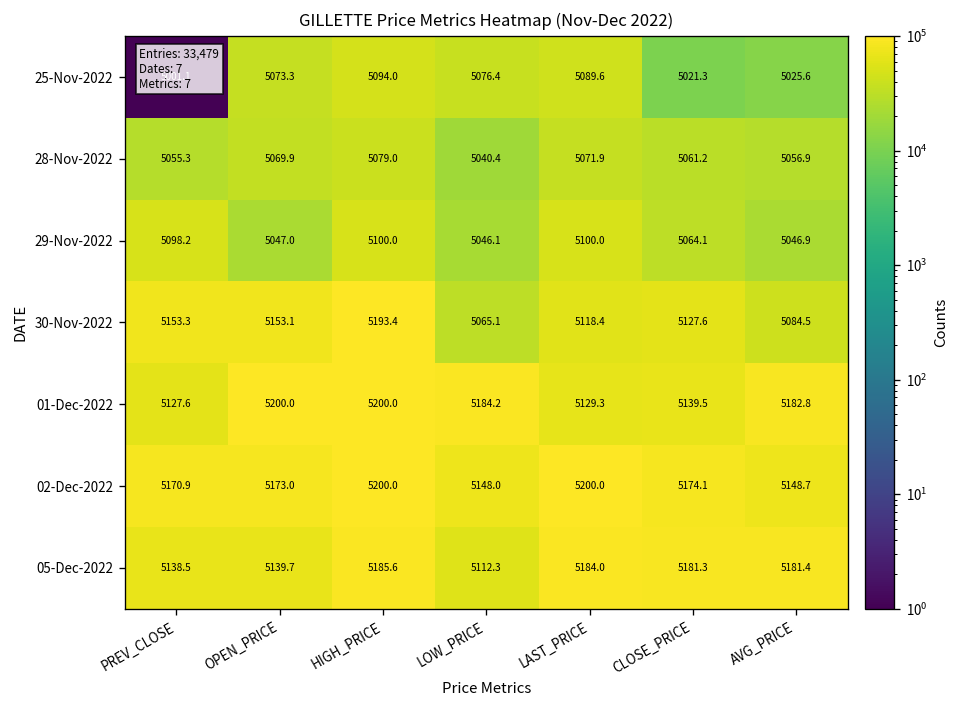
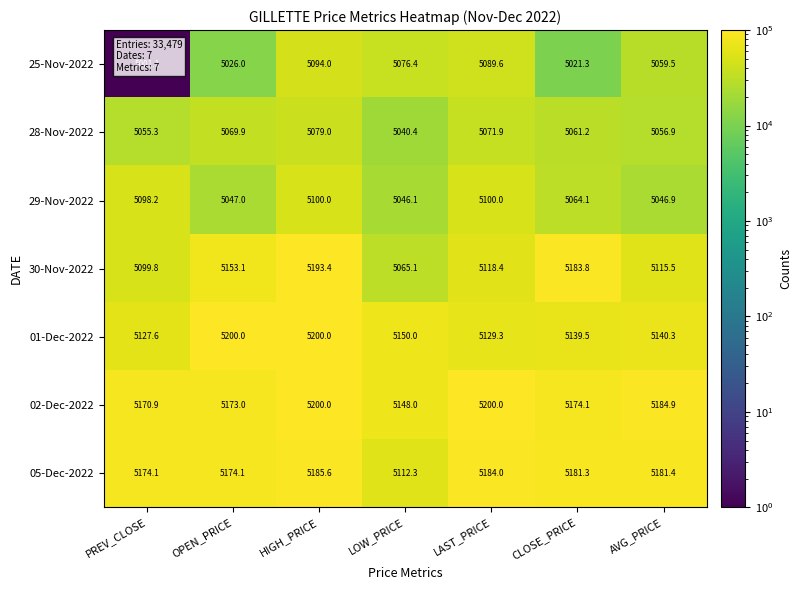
25-Nov-2022, OPEN_PRICE: 5073.3 -> 5026.0
25-Nov-2022, AVG_PRICE: 5025.6 -> 5059.5
30-Nov-2022, PREV_CLOSE: 5153.3 -> 5099.8
30-Nov-2022, CLOSE_PRICE: 5127.6 -> 5183.8
30-Nov-2022, AVG_PRICE: 5084.5 -> 5115.5
01-Dec-2022, LOW_PRICE: 5184.2 -> 5150.0
01-Dec-2022, AVG_PRICE: 5182.8 -> 5140.3
02-Dec-2022, AVG_PRICE: 5148.7 -> 5184.9
05-Dec-2022, PREV_CLOSE: 5138.5 -> 5174.1
05-Dec-2022, OPEN_PRICE: 5139.7 -> 5174.1
